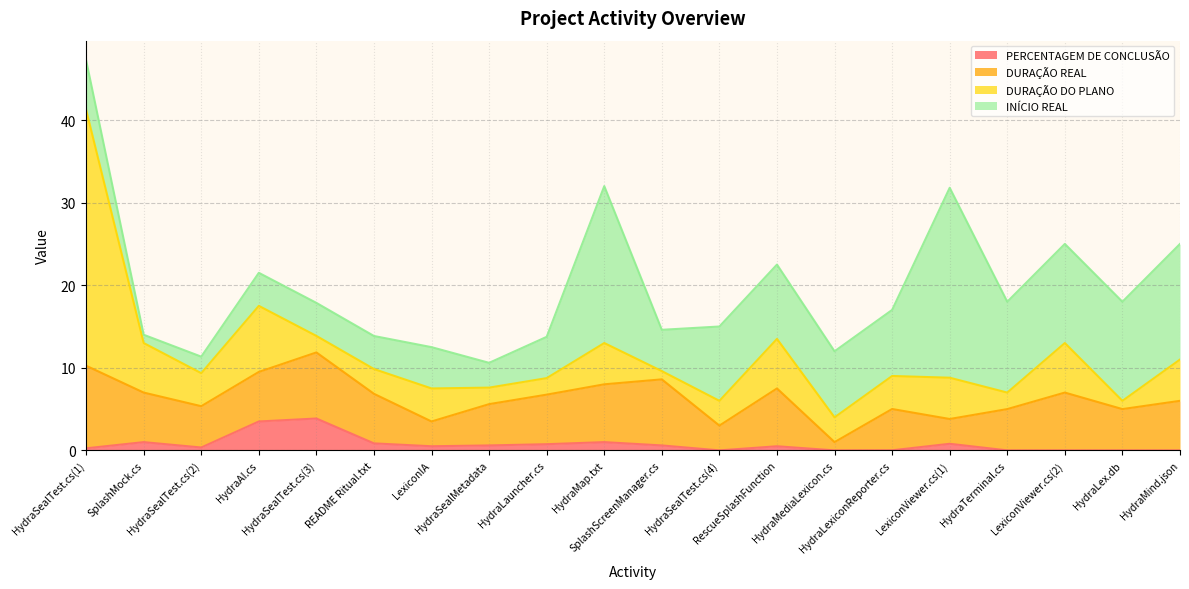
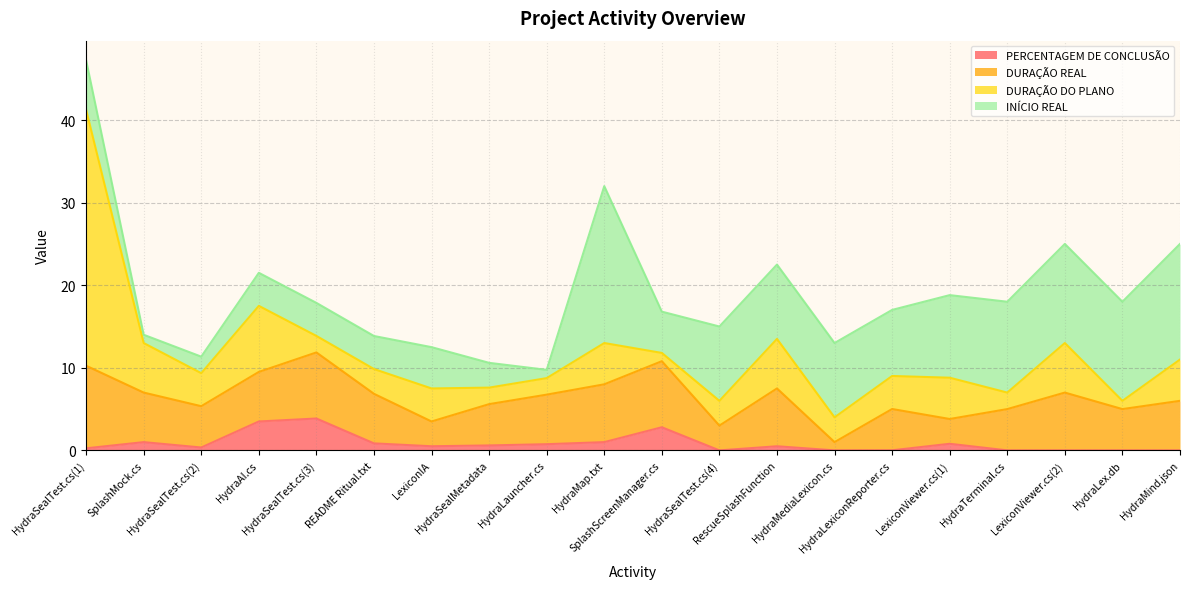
INÍCIO REAL, HydraLauncher.cs: 5 -> 1
PERCENTAGEM DE CONCLUSÃO, SplashScreenManager.cs: 1 -> 3
INÍCIO REAL, HydraMediaLexicon.cs: 8 -> 9
INÍCIO REAL, LexiconViewer.cs(1): 23 -> 10
